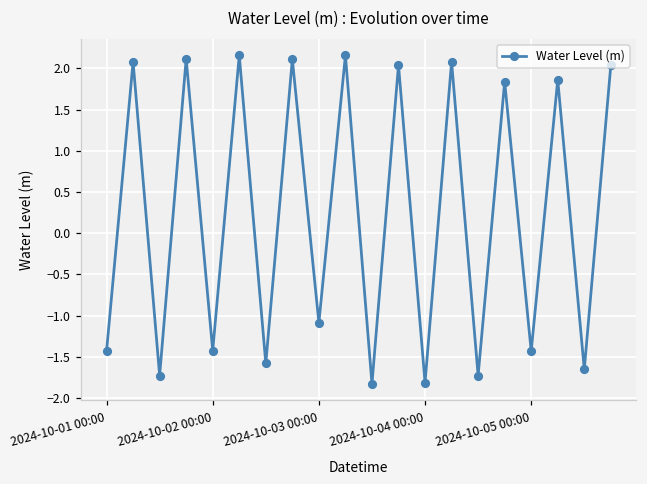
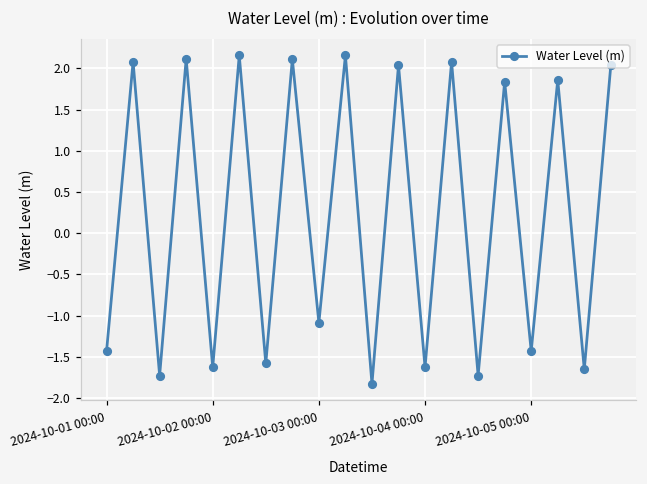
2024-10-02 00:00: -1.4 -> -1.6
2024-10-04 00:00: -1.8 -> -1.6
